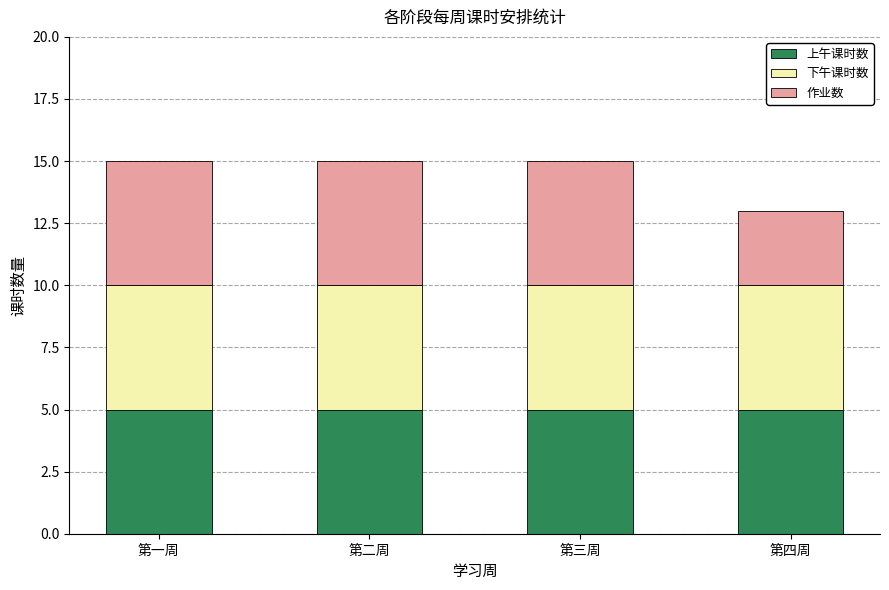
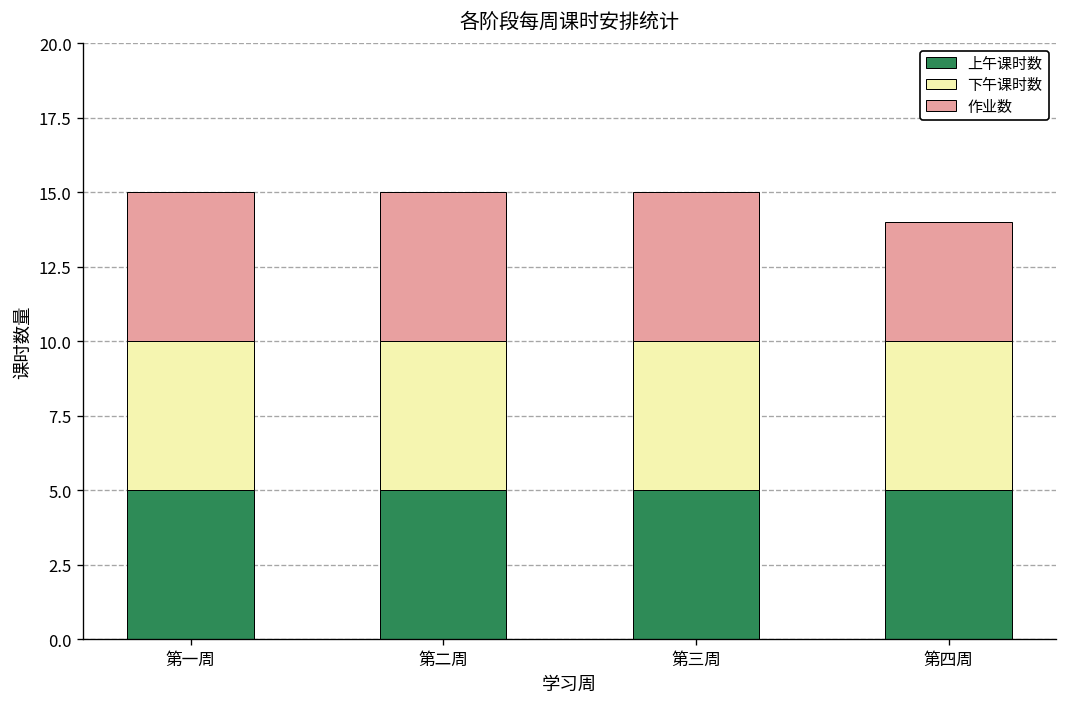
作业数, 第四周: 3 -> 4
